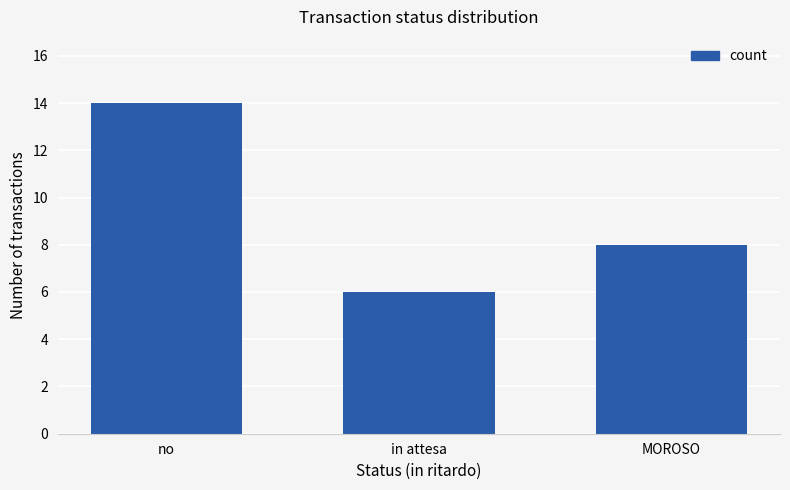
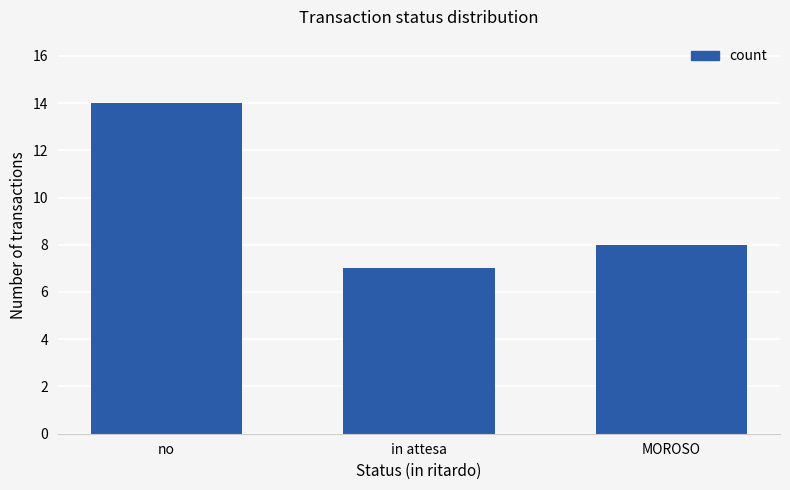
in attesa: 6 -> 7
